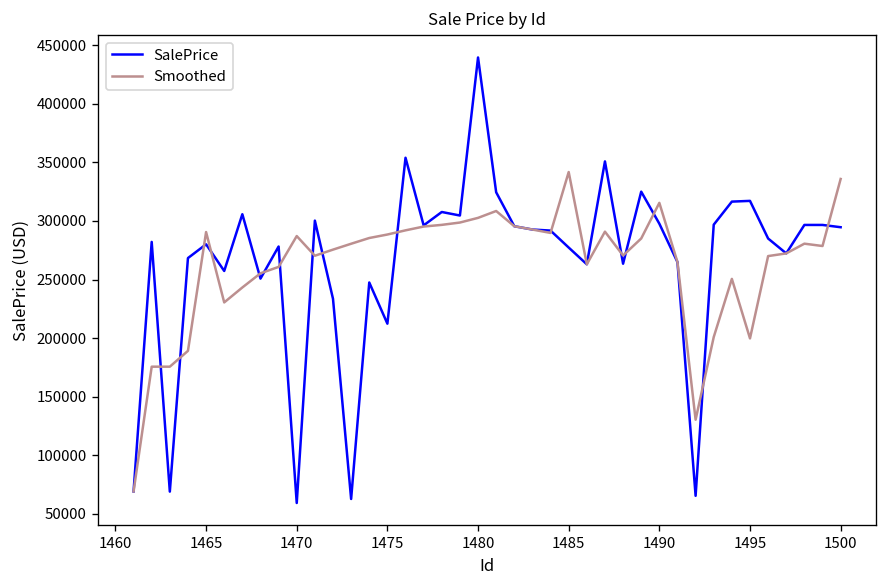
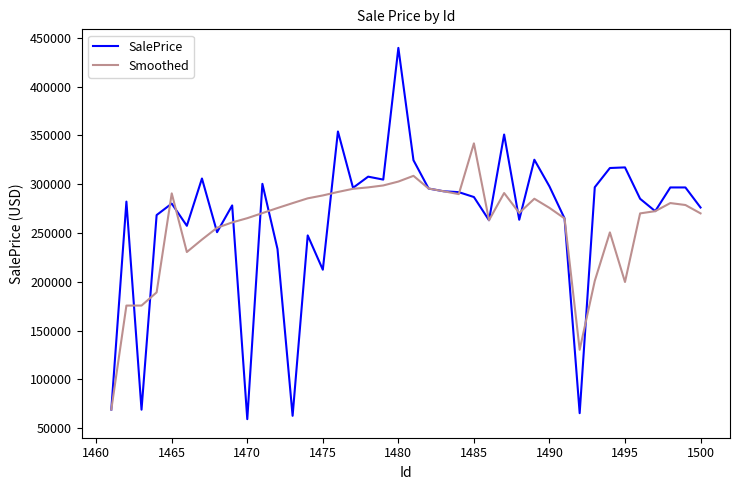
Smoothed, 1470: 290000 -> 270000
SalePrice, 1485: 280000 -> 290000
Smoothed, 1490: 320000 -> 280000
SalePrice, 1500: 290000 -> 280000
Smoothed, 1500: 340000 -> 270000
